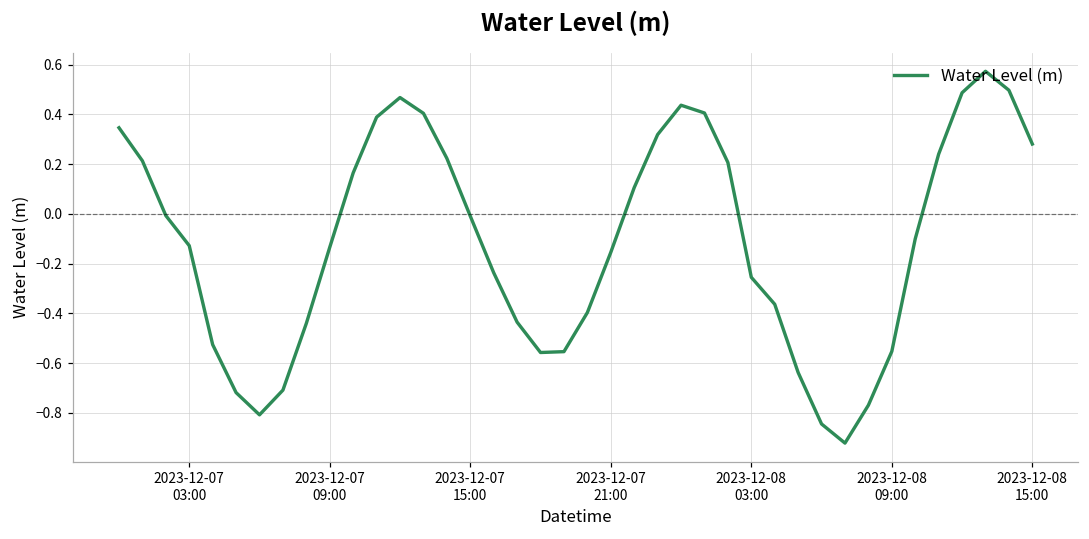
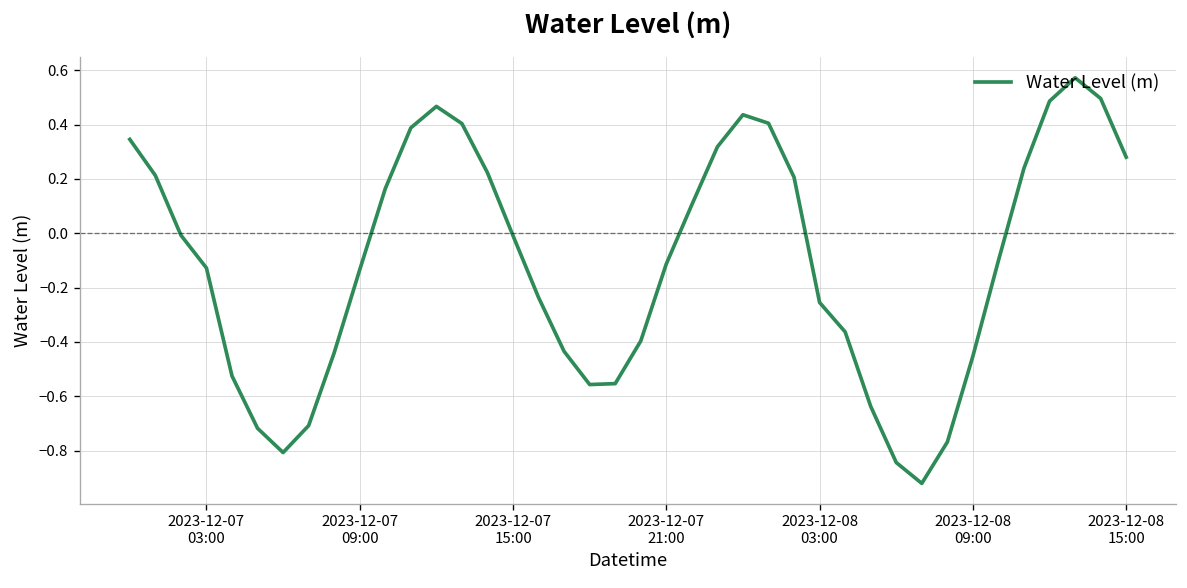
2023-12-07 21:00: -0.15 -> -0.11
2023-12-08 09:00: -0.55 -> -0.45
